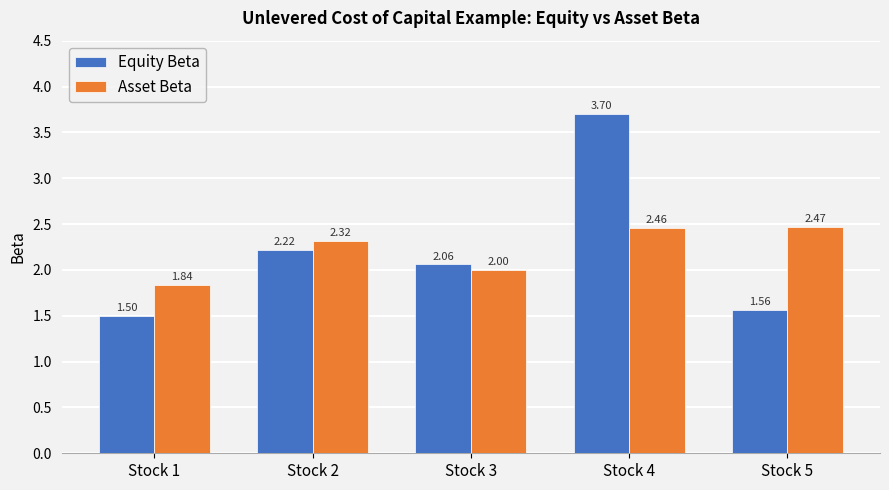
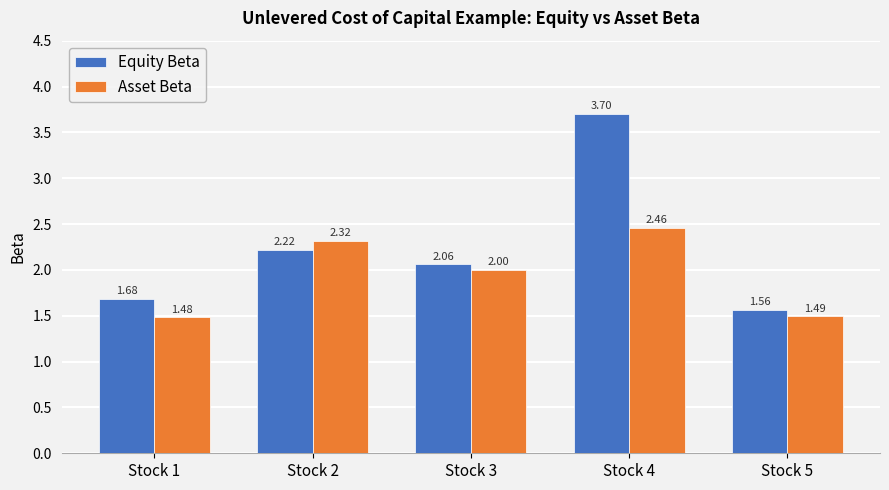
Equity Beta, Stock 1: 1.50 -> 1.68
Asset Beta, Stock 1: 1.84 -> 1.48
Asset Beta, Stock 5: 2.47 -> 1.49
